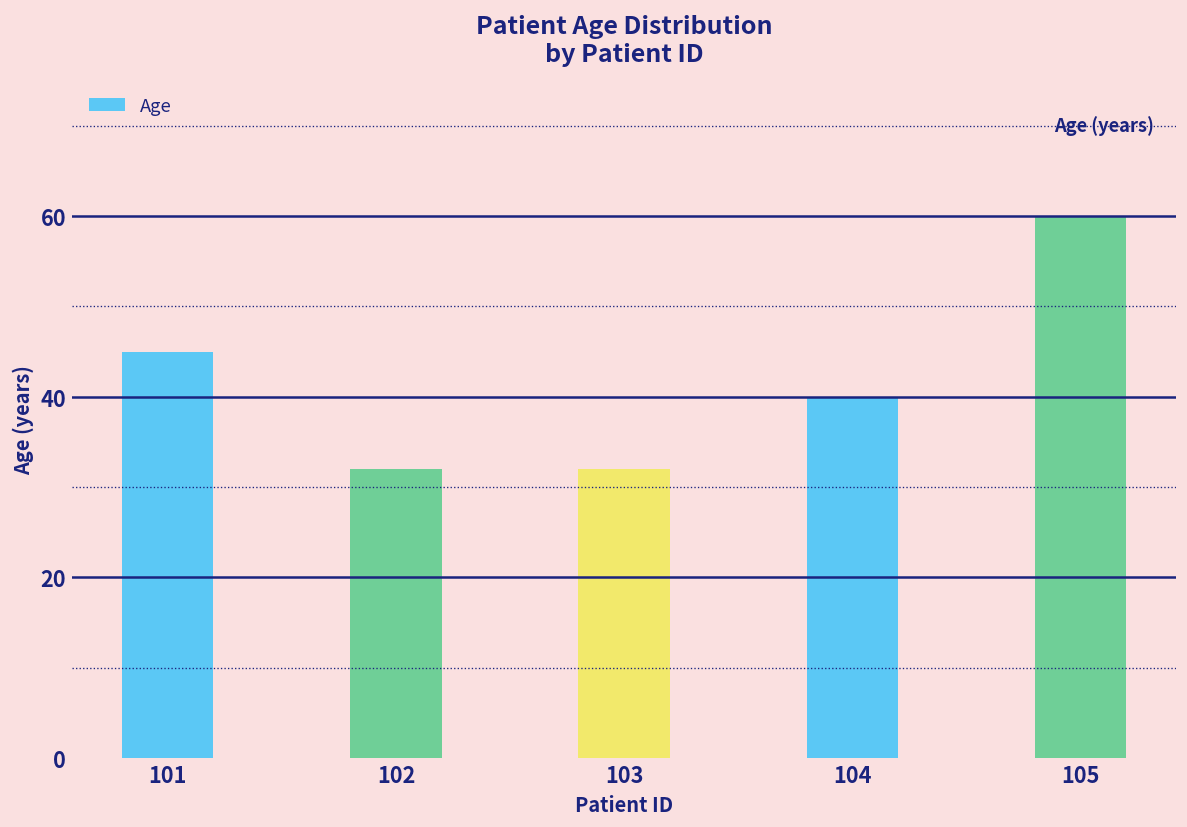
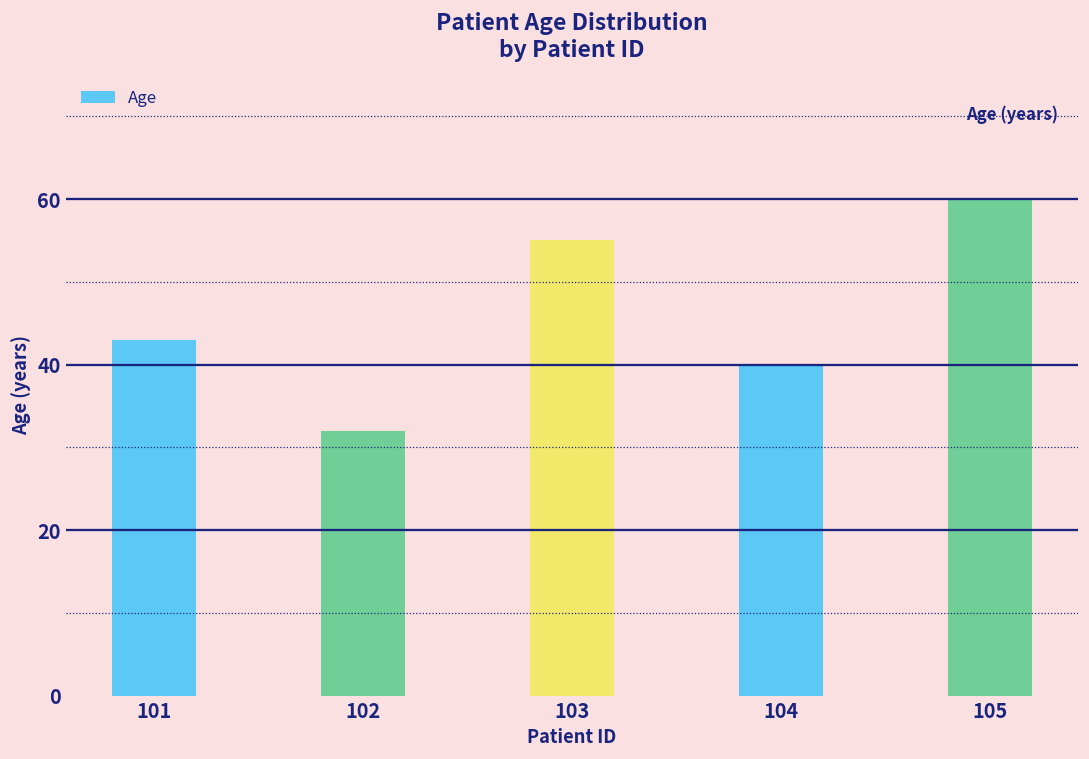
101: 45 -> 43
103: 32 -> 55
